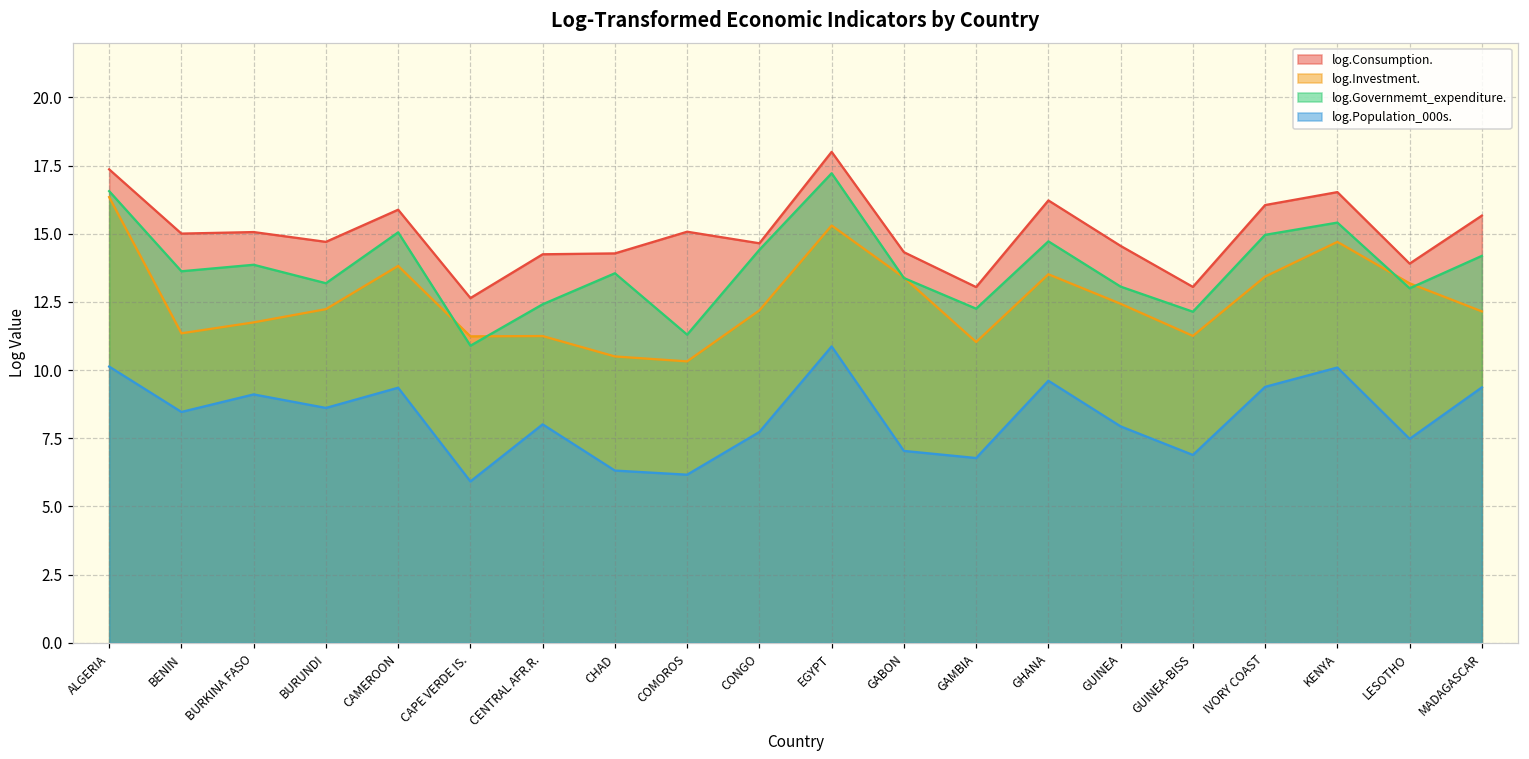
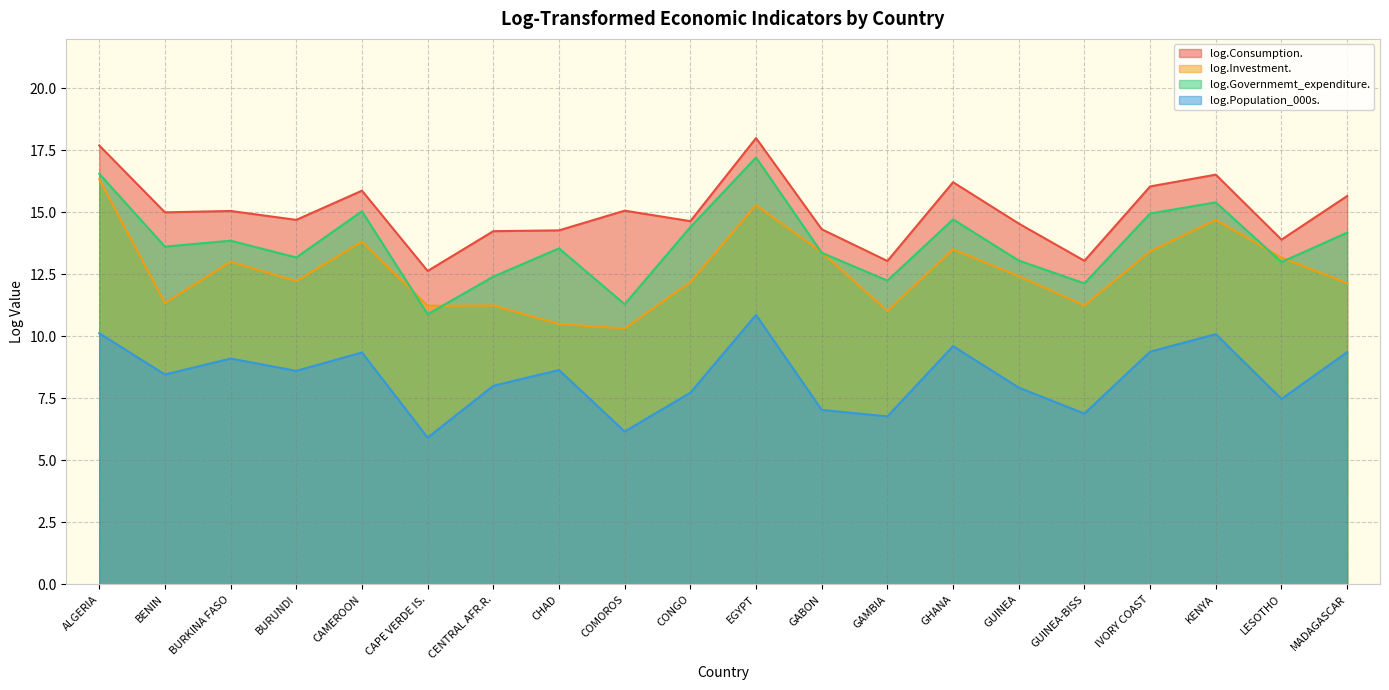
log.Consumption., ALGERIA: 17.4 -> 17.7
log.Investment., BURKINA FASO: 11.7 -> 13.0
log.Population_000s., CHAD: 6.3 -> 8.6
